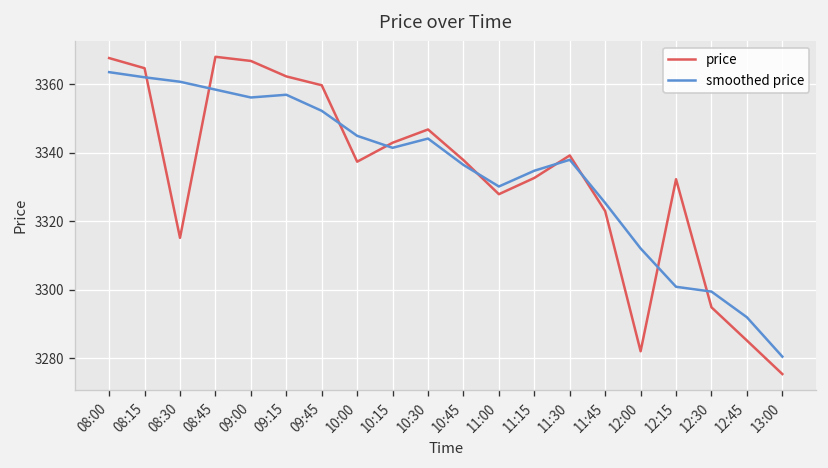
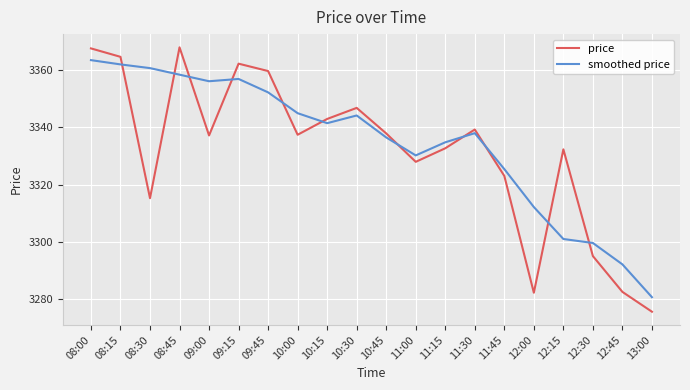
price, 09:00: 3367 -> 3337
price, 12:45: 3285 -> 3282
